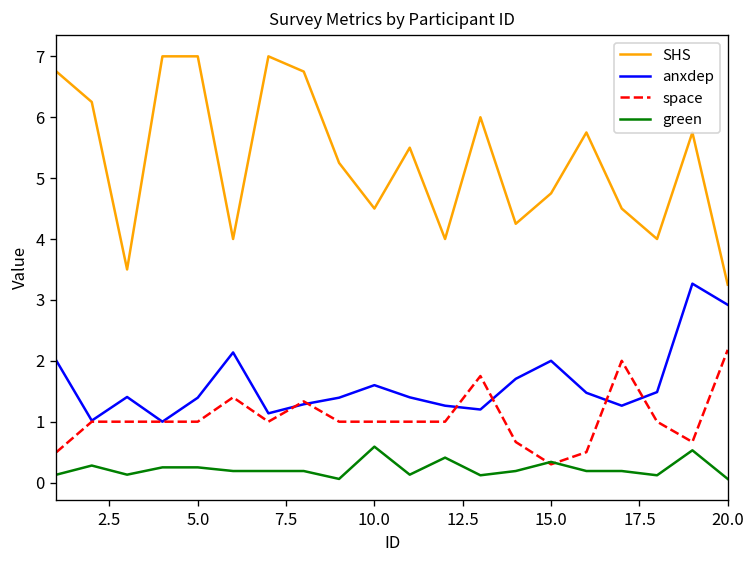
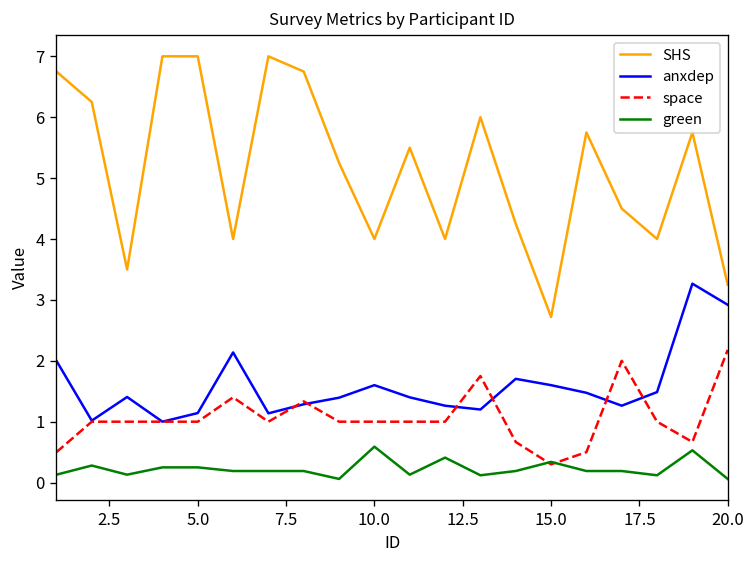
anxdep, 5.0: 1.4 -> 1.1
SHS, 10.0: 4.5 -> 4.0
SHS, 15.0: 4.8 -> 2.7
anxdep, 15.0: 2.0 -> 1.6
